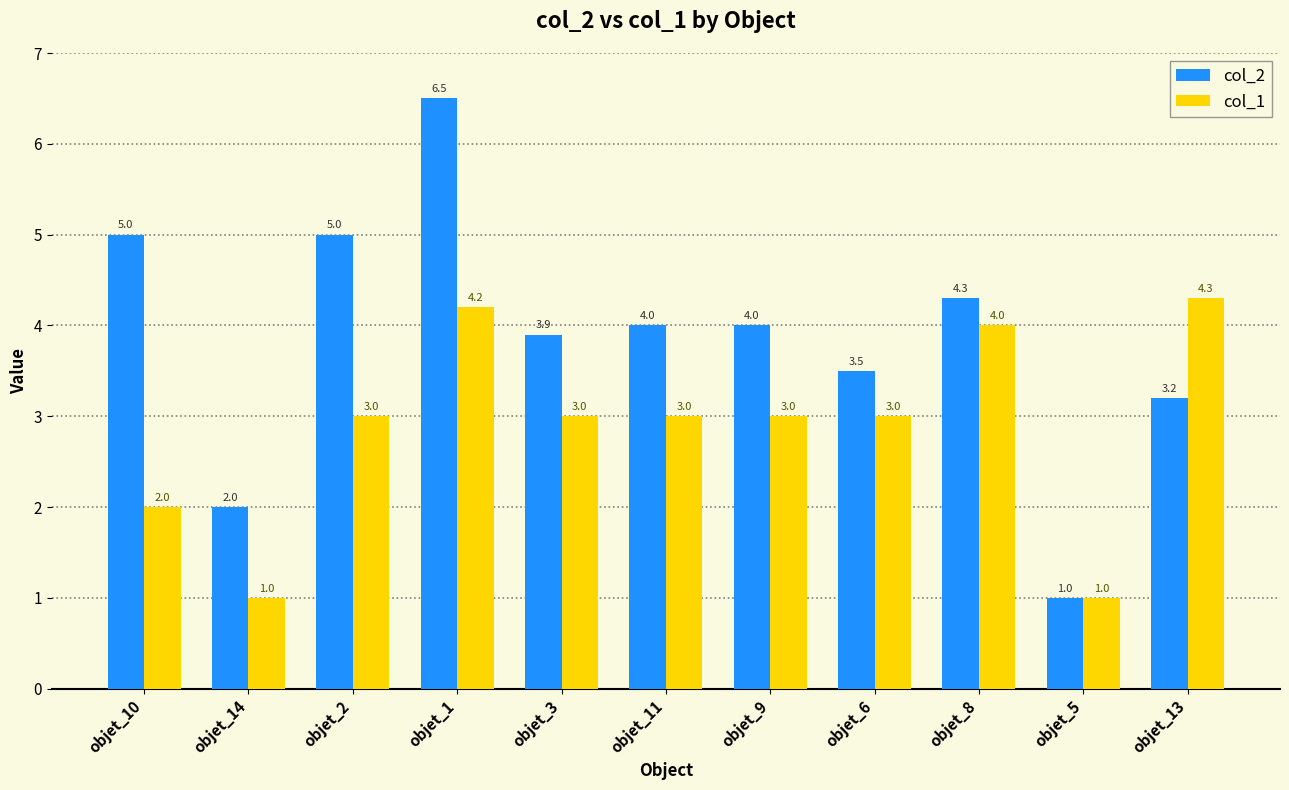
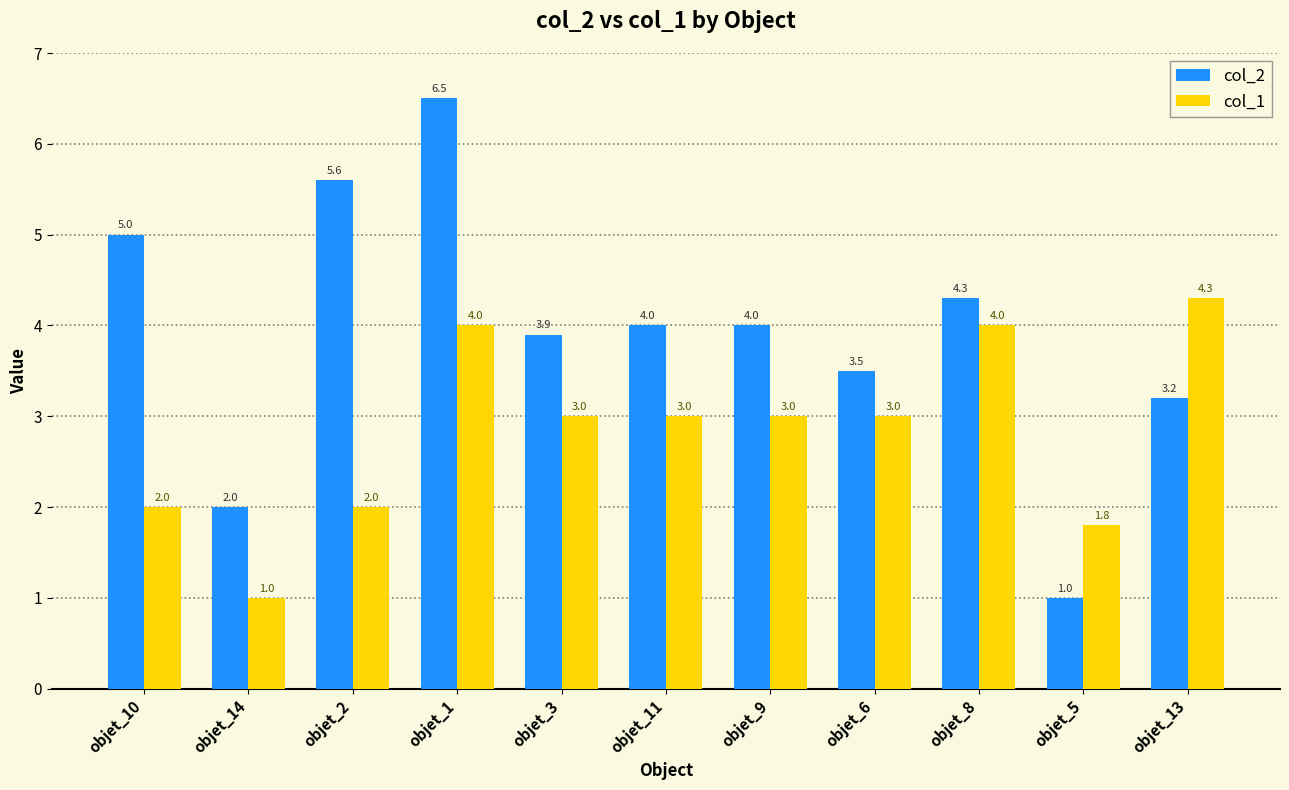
col_2, objet_2: 5.0 -> 5.6
col_1, objet_2: 3.0 -> 2.0
col_1, objet_1: 4.2 -> 4.0
col_1, objet_5: 1.0 -> 1.8
